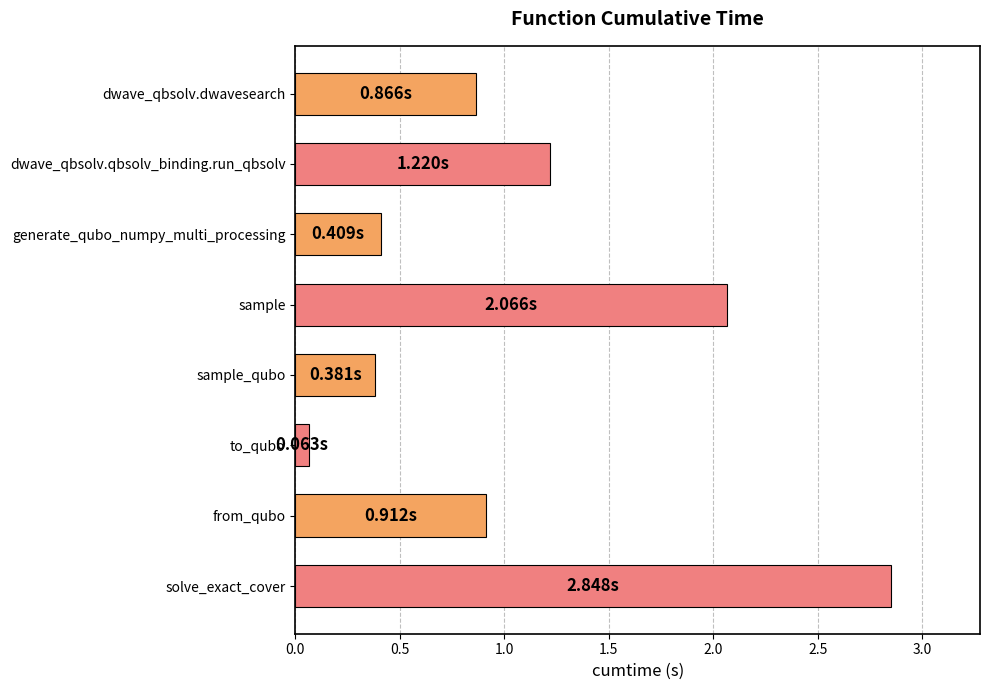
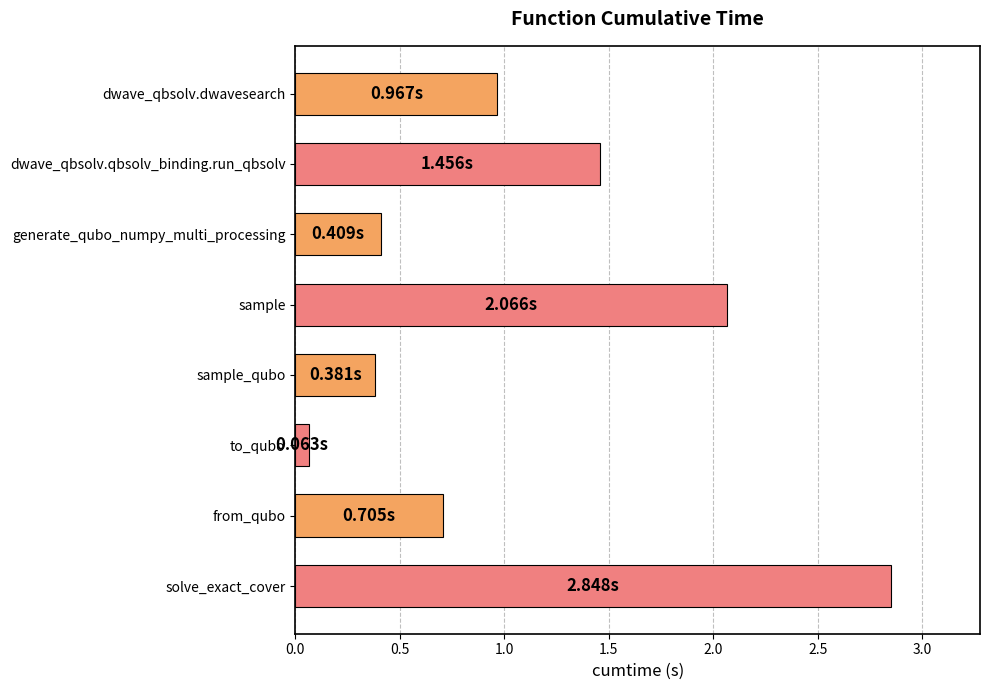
dwave_qbsolv.dwavesearch: 0.866s -> 0.967s
dwave_qbsolv.qbsolv_binding.run_qbsolv: 1.220s -> 1.456s
from_qubo: 0.912s -> 0.705s
